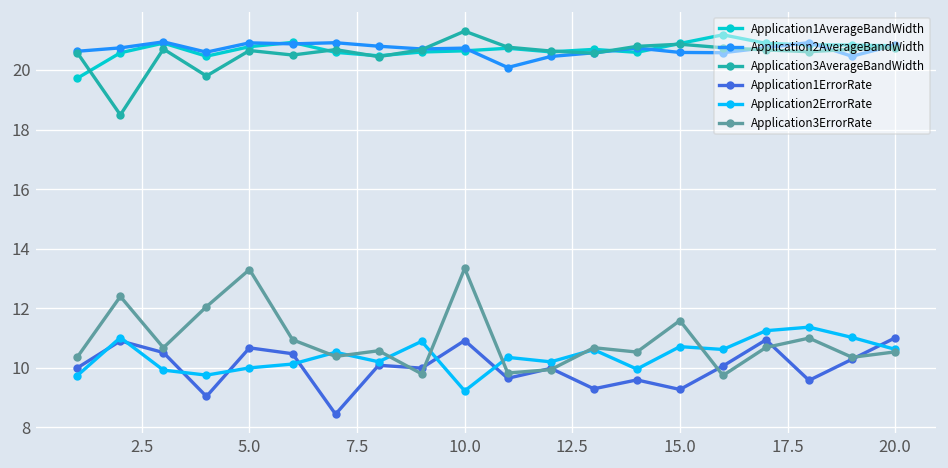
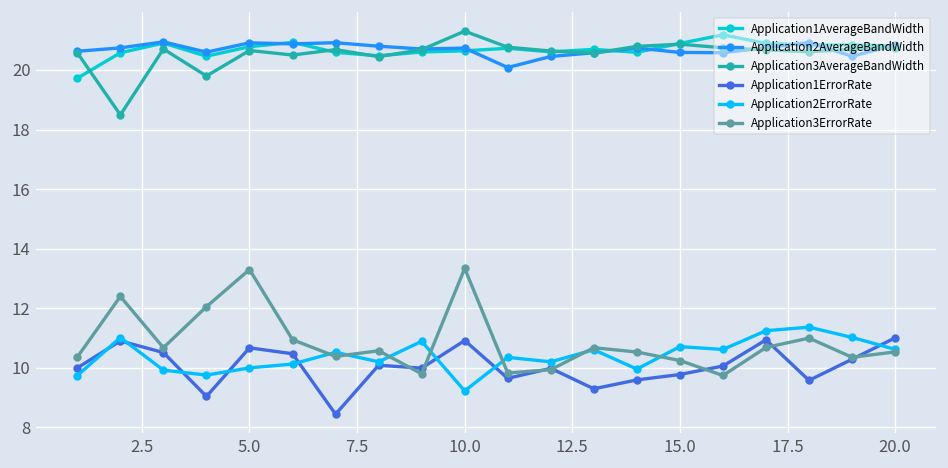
Application1ErrorRate, 15.0: 9.3 -> 9.8
Application3ErrorRate, 15.0: 11.6 -> 10.2
